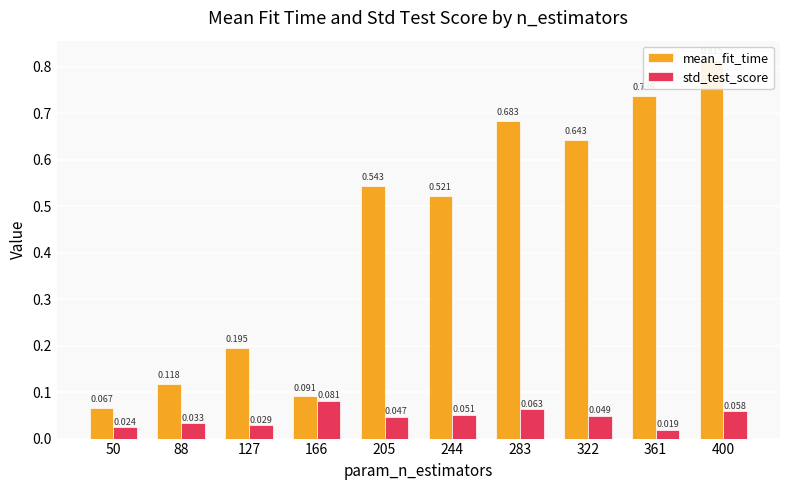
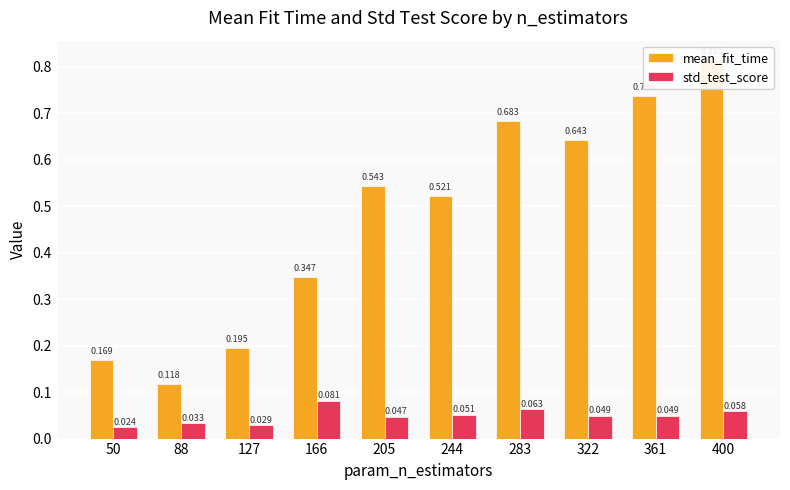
mean_fit_time, 50: 0.067 -> 0.169
mean_fit_time, 166: 0.091 -> 0.347
std_test_score, 361: 0.019 -> 0.049
